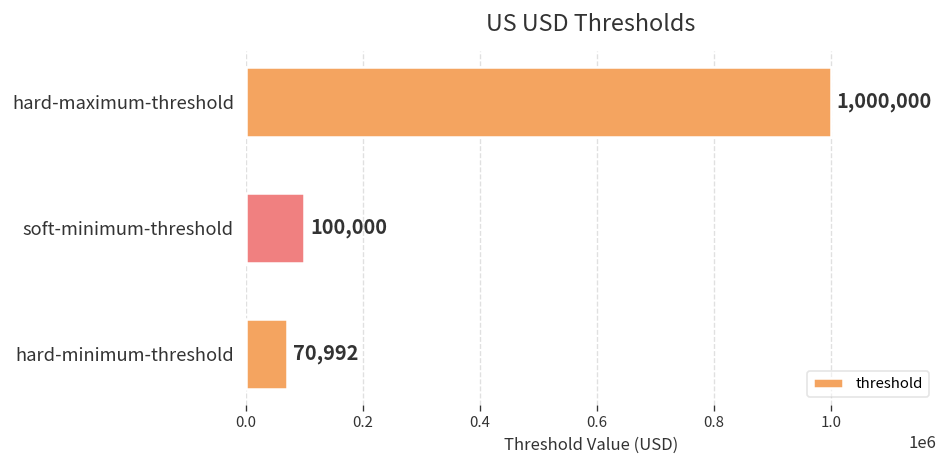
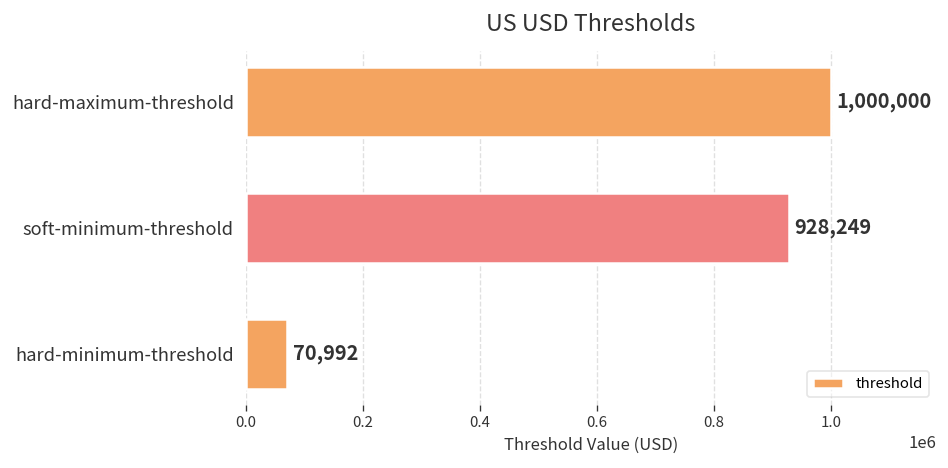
soft-minimum-threshold: 100,000 -> 928,249
